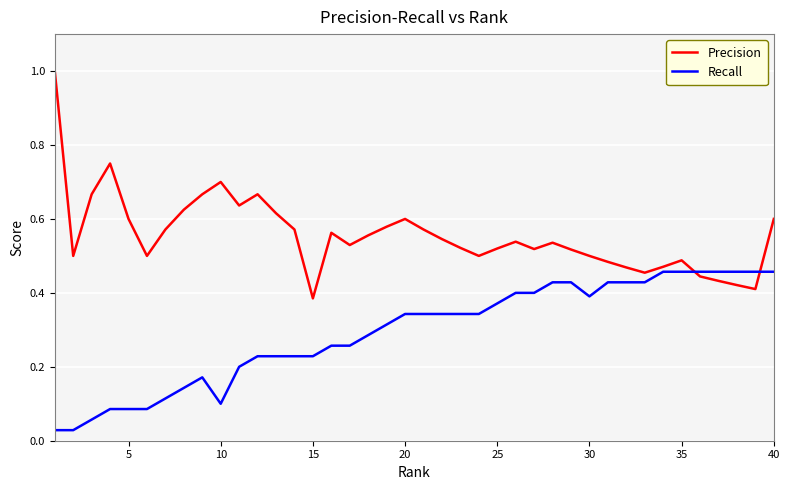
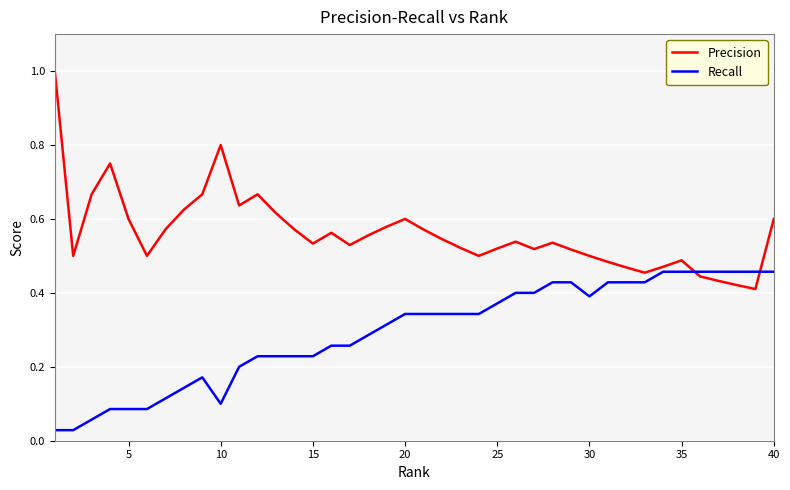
Precision, 10: 0.7 -> 0.8
Precision, 15: 0.39 -> 0.53
